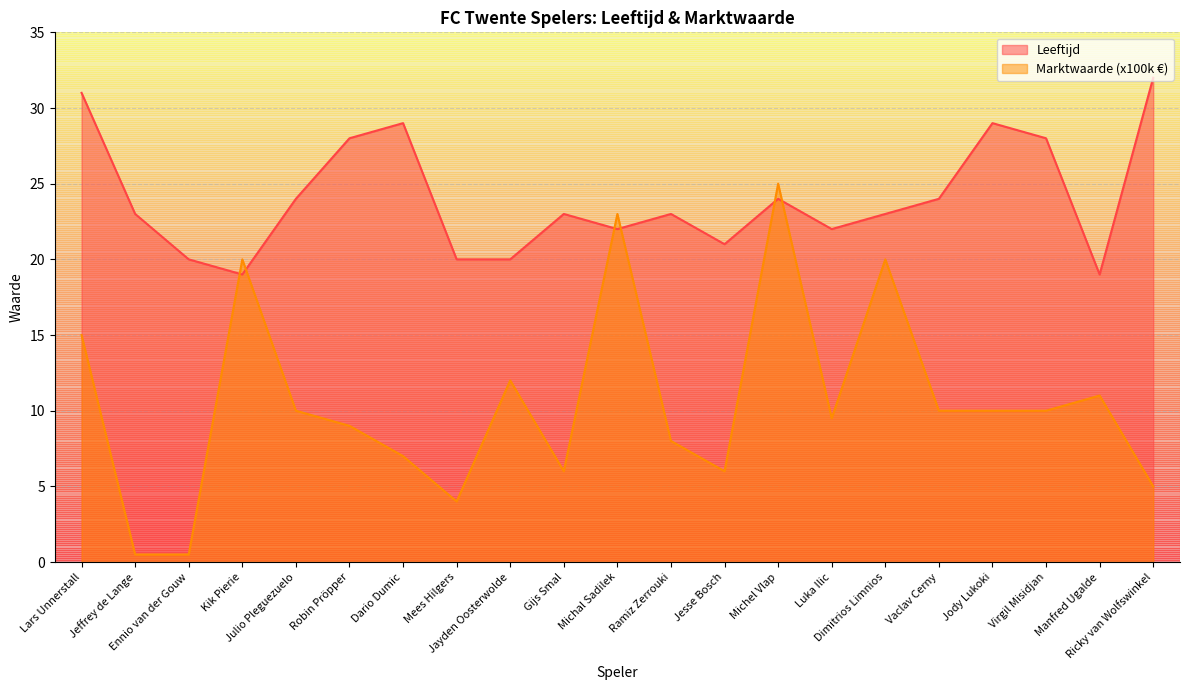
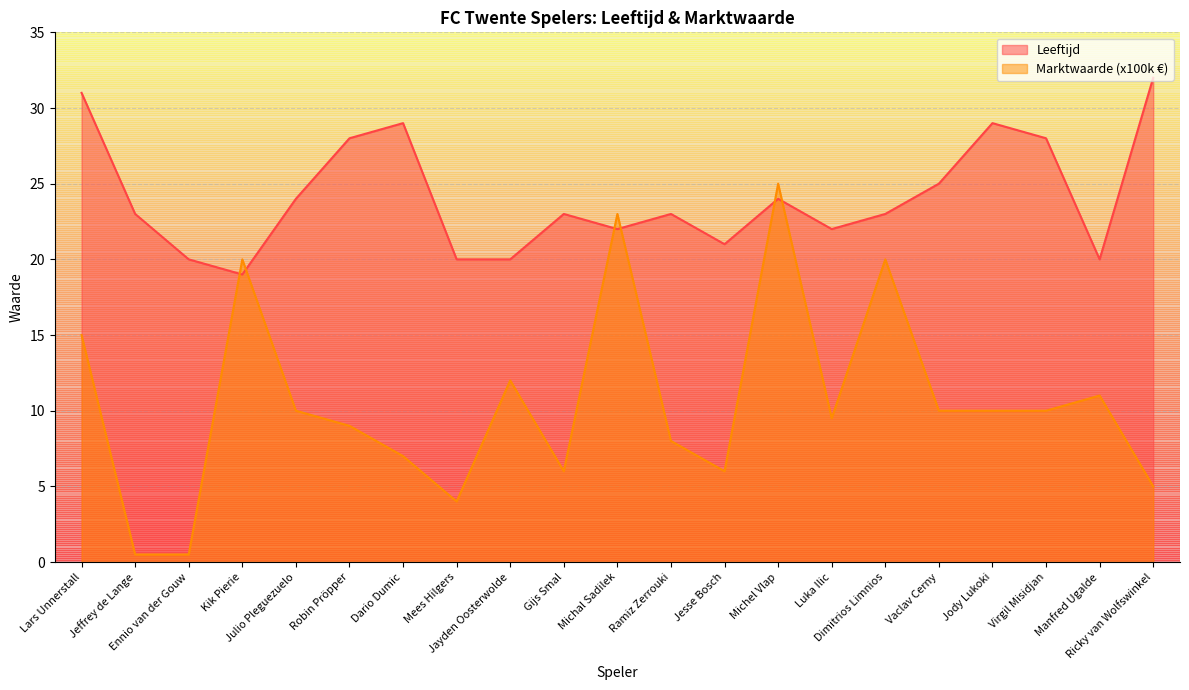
Leeftijd, Vaclav Cerny: 24 -> 25
Leeftijd, Manfred Ugalde: 19 -> 20
